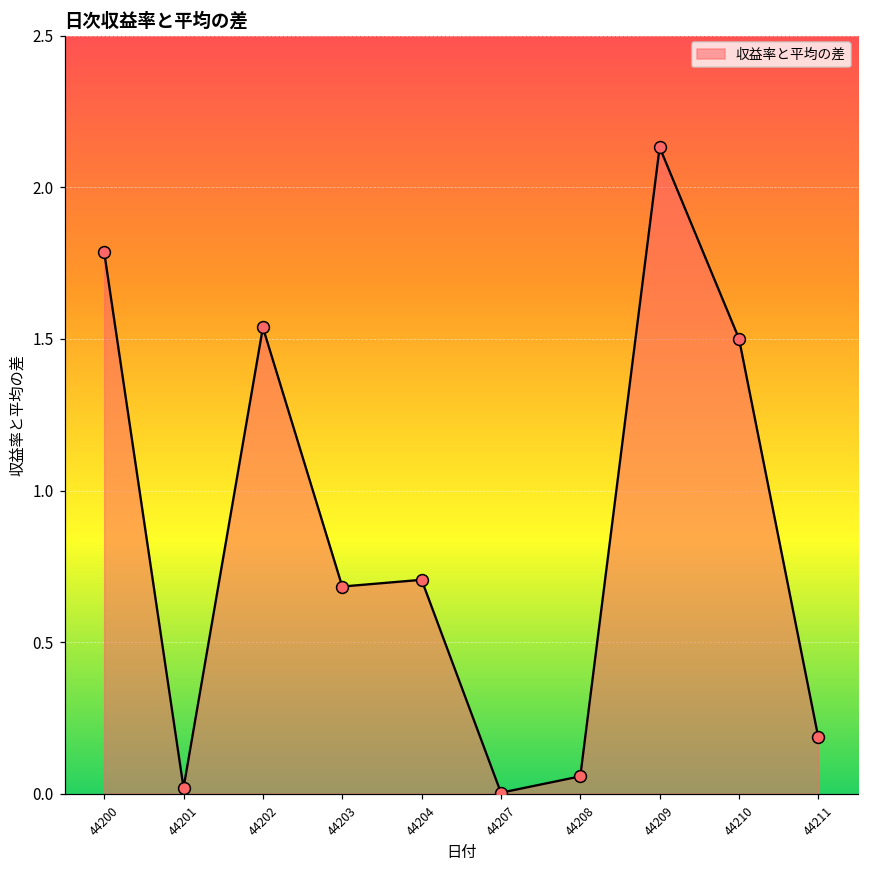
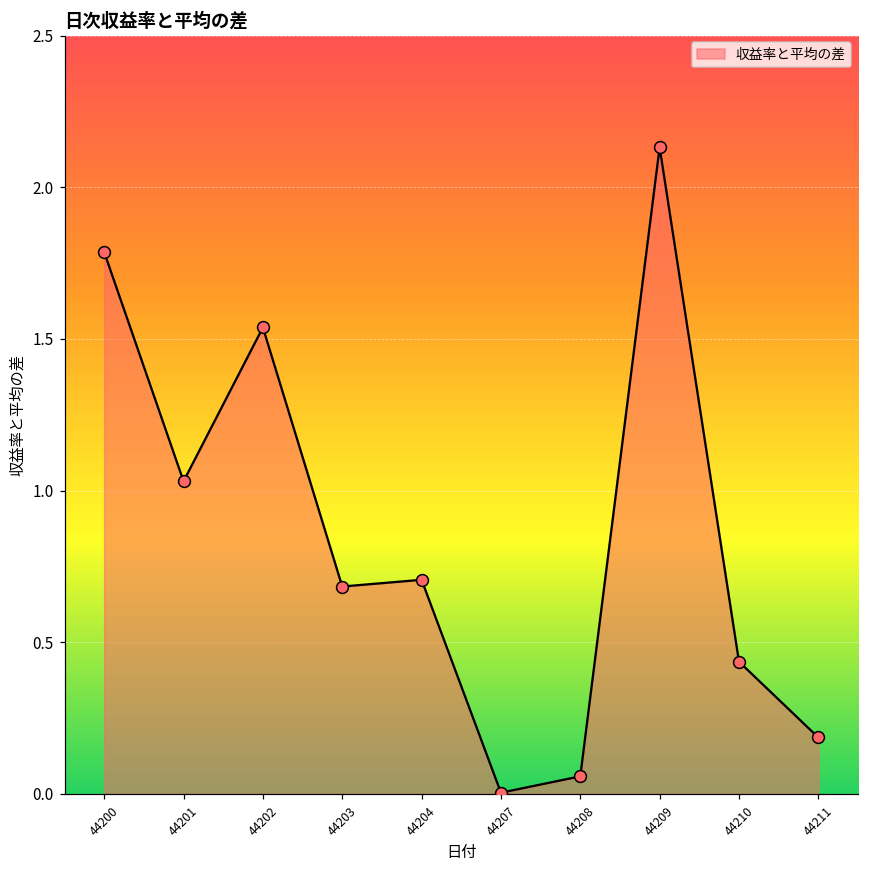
44201: 0.02 -> 1.03
44210: 1.50 -> 0.44
